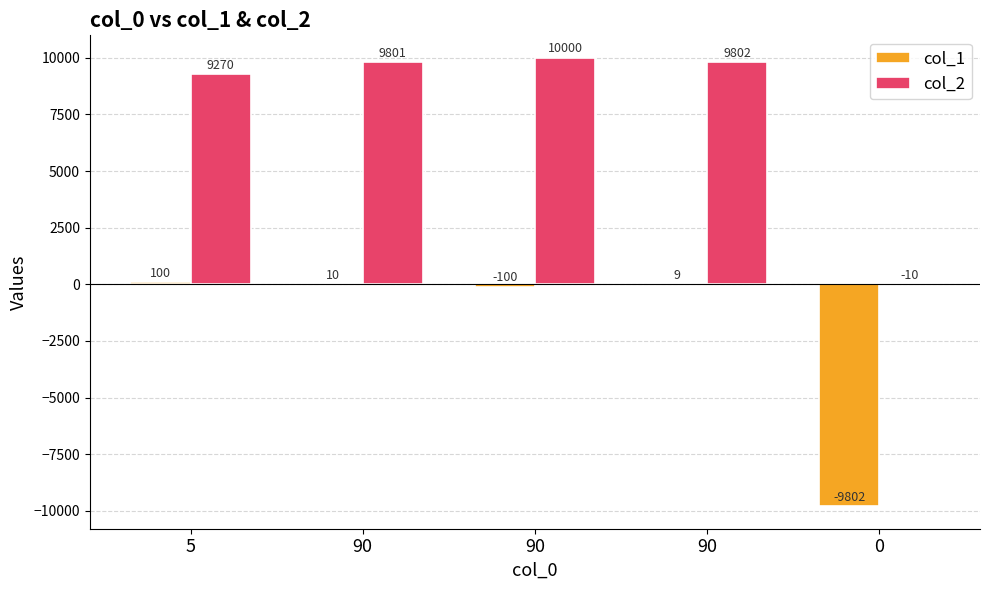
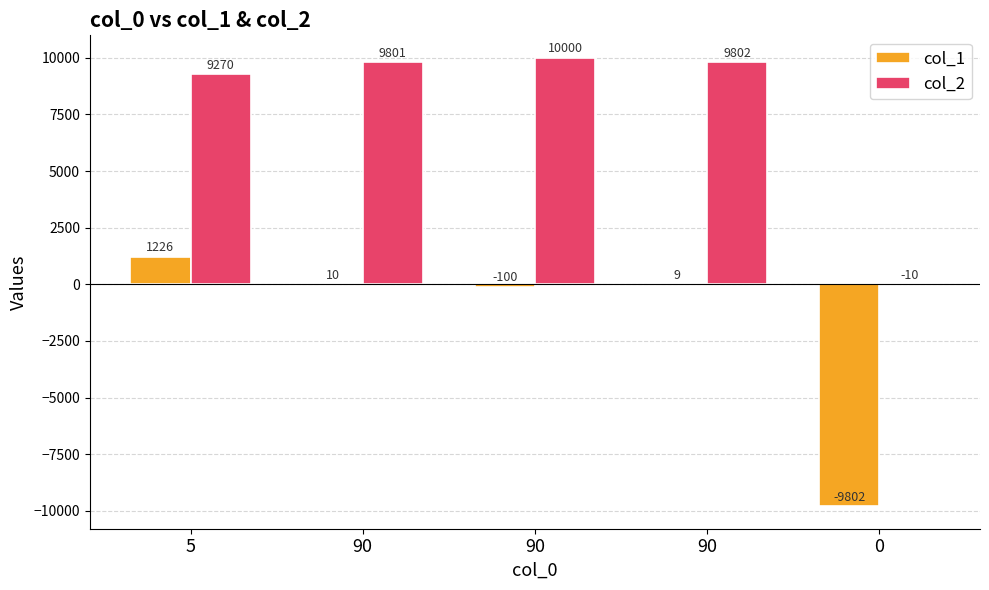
col_1, 5: 100 -> 1226
